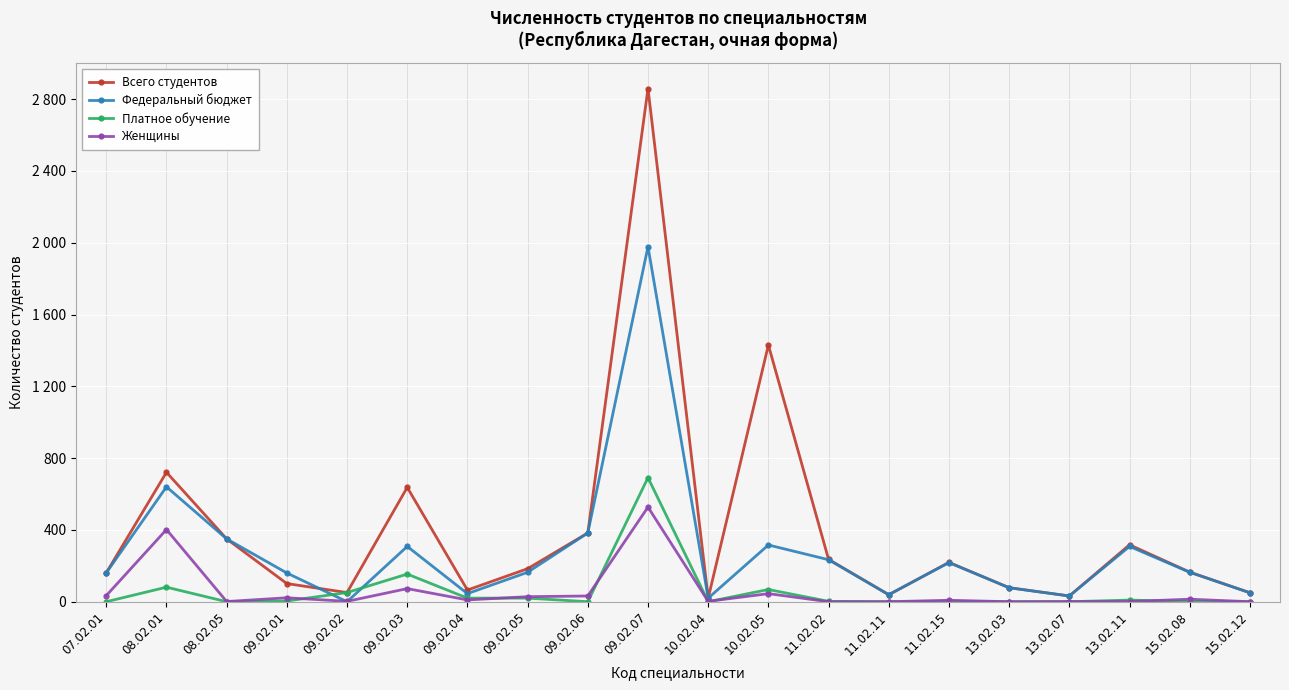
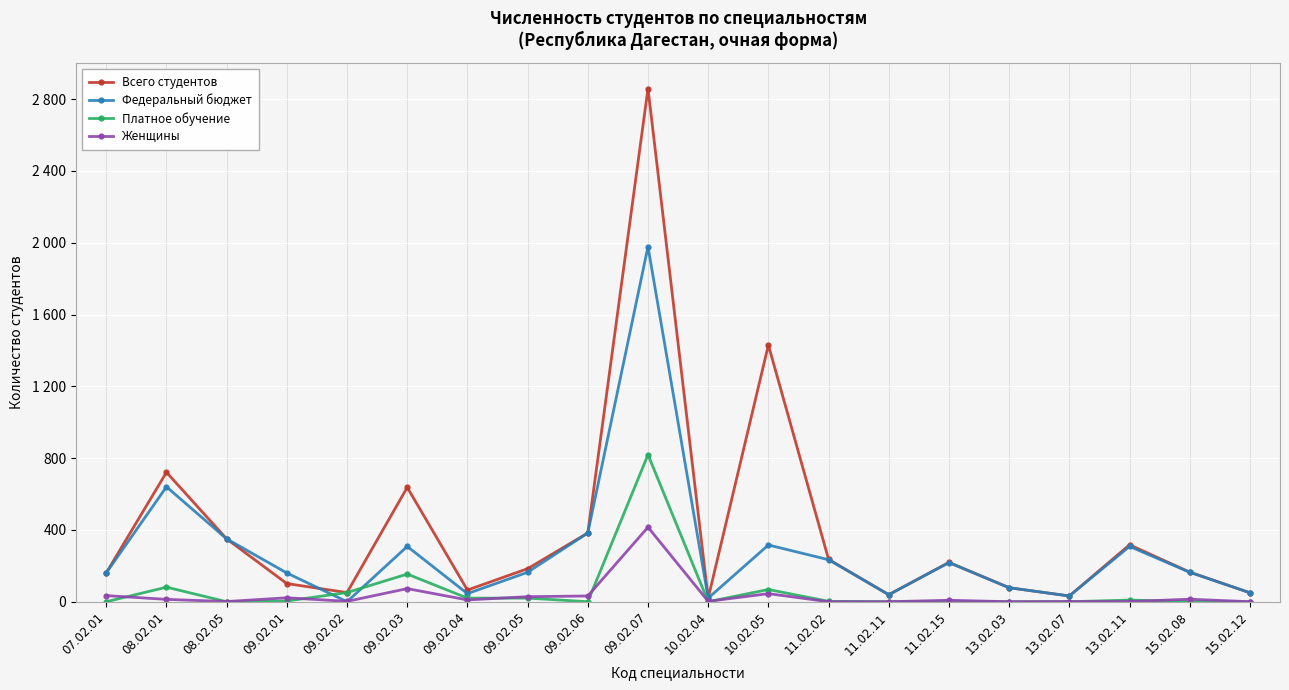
Женщины, 08.02.01: 400 -> 10
Платное обучение, 09.02.07: 690 -> 820
Женщины, 09.02.07: 530 -> 420
